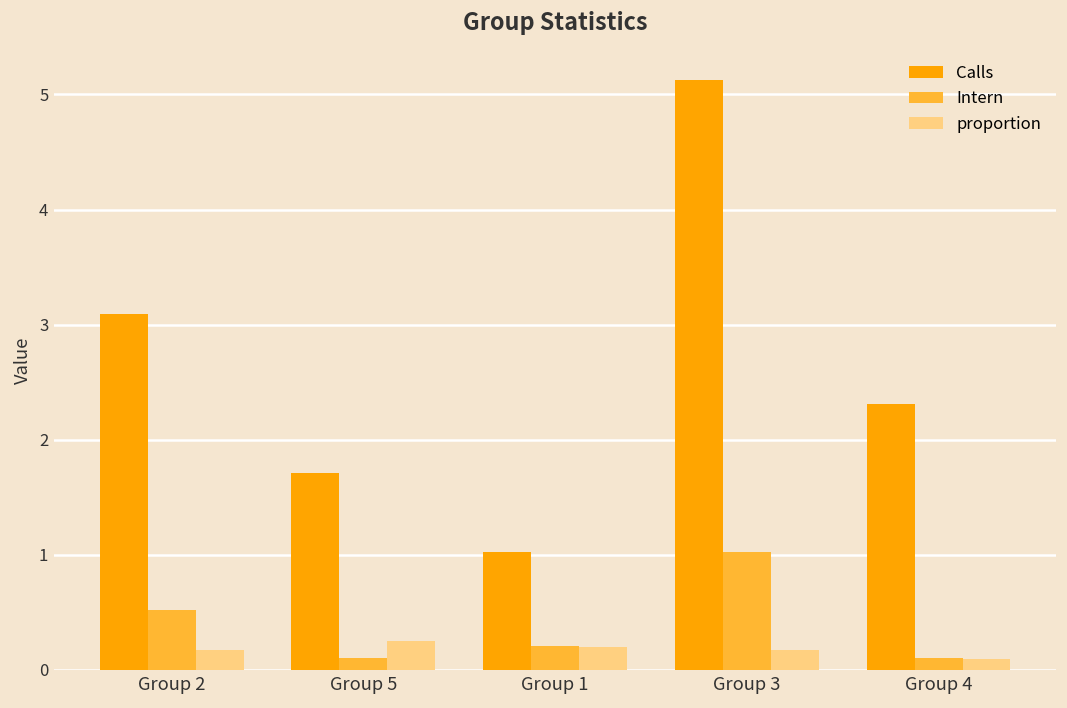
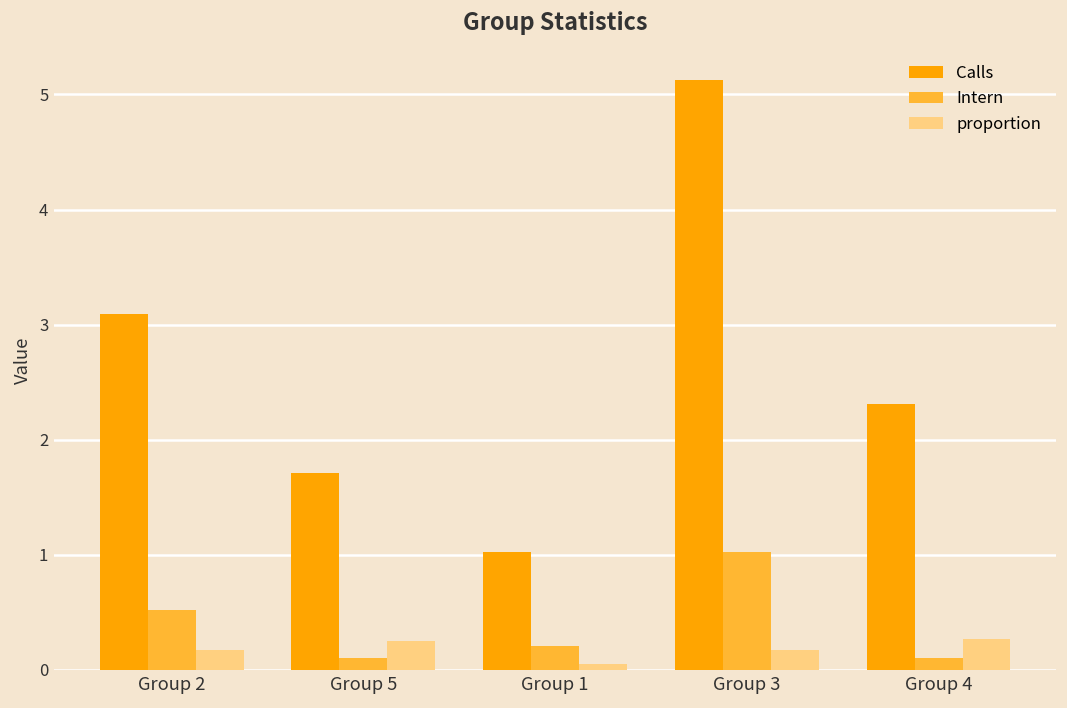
proportion, Group 1: 0.2 -> 0.1
proportion, Group 4: 0.1 -> 0.3
